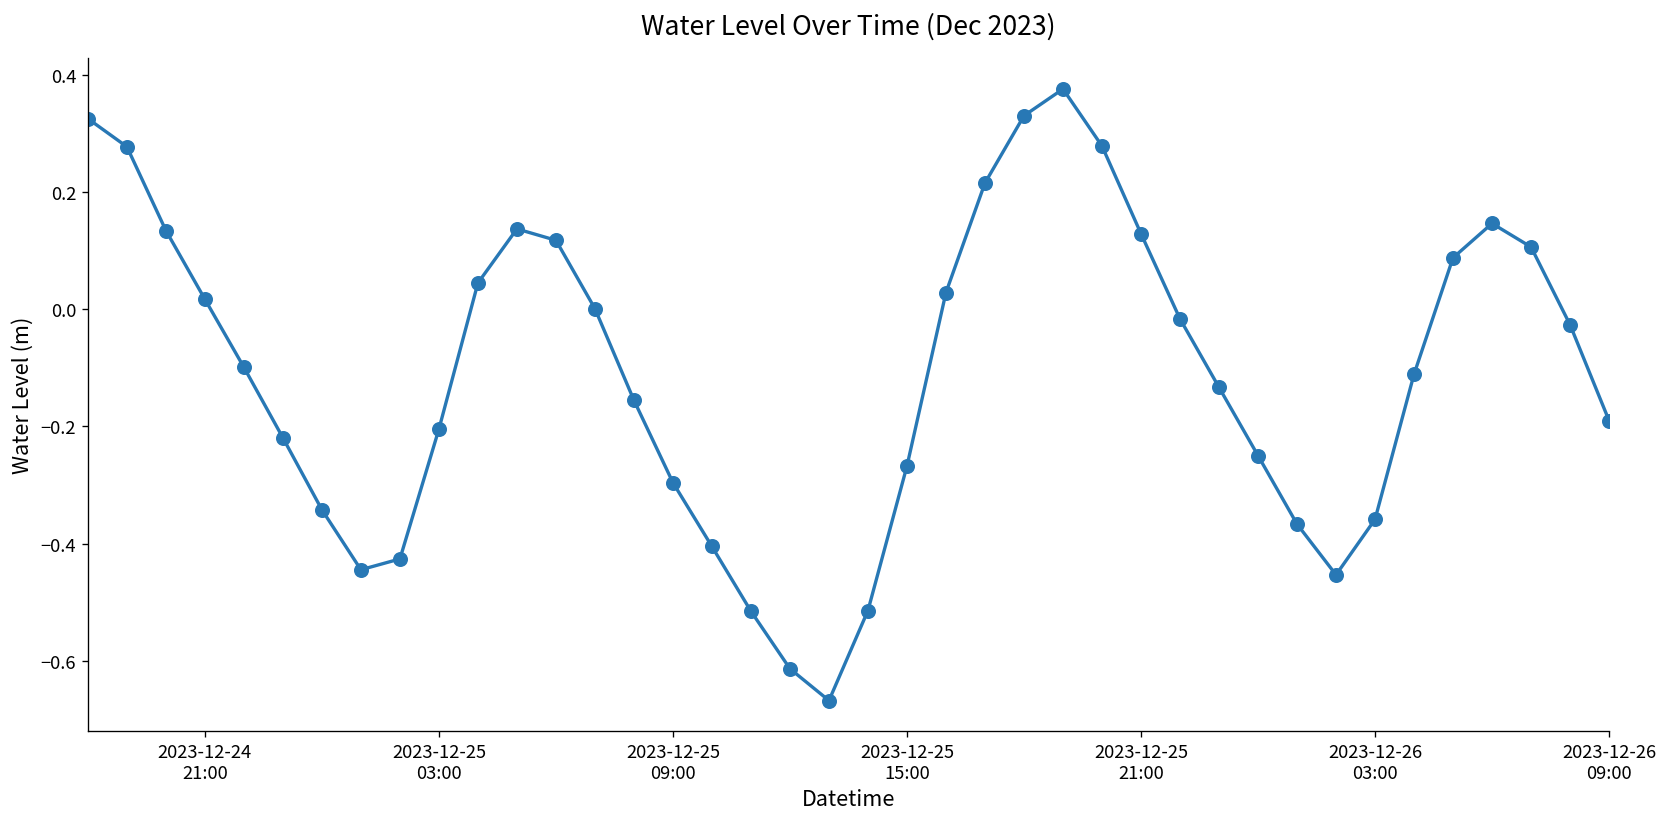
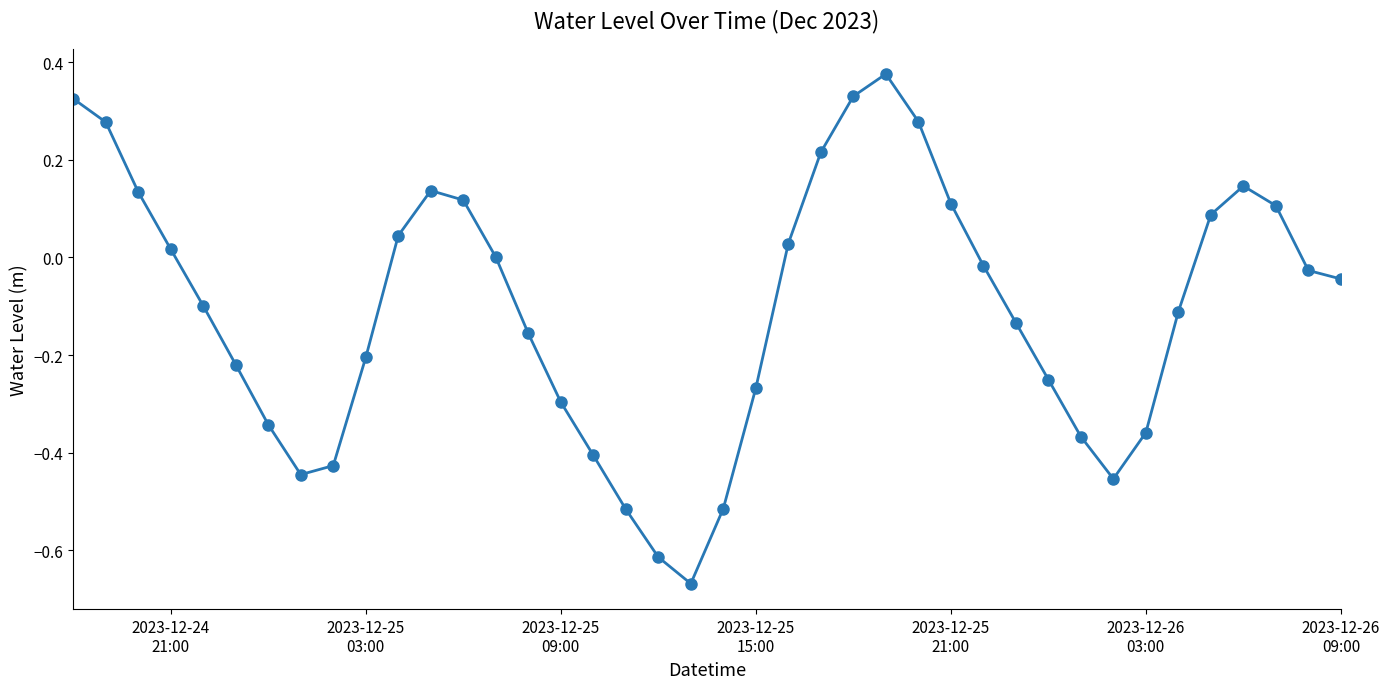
2023-12-25 21:00: 0.13 -> 0.11
2023-12-26 09:00: -0.19 -> -0.04
